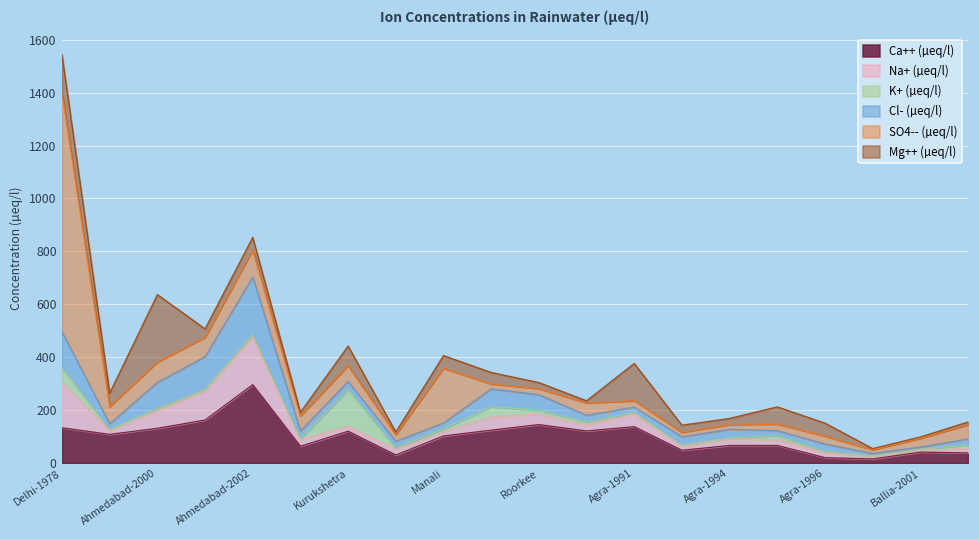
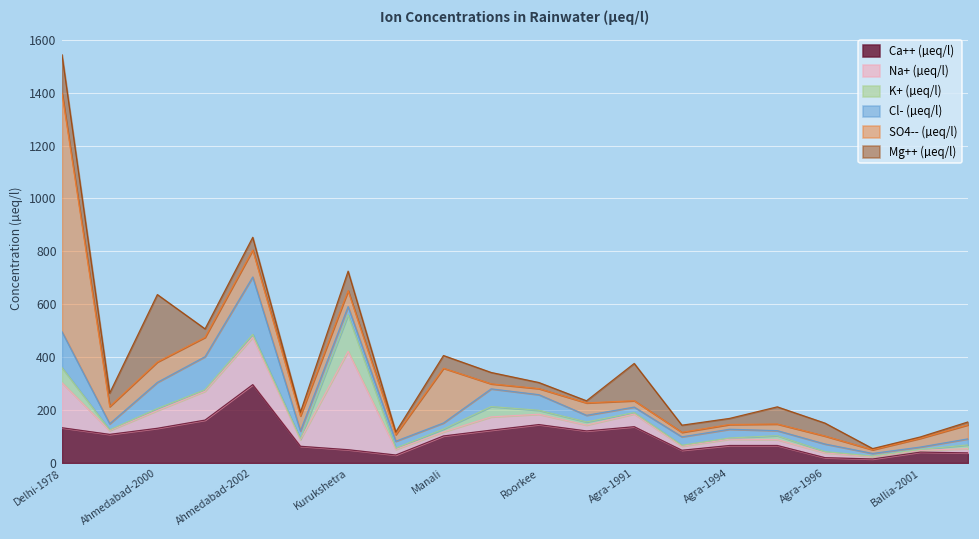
Ca++ (µeq/l), Kurukshetra: 120 -> 50
Na+ (µeq/l), Kurukshetra: 20 -> 370
